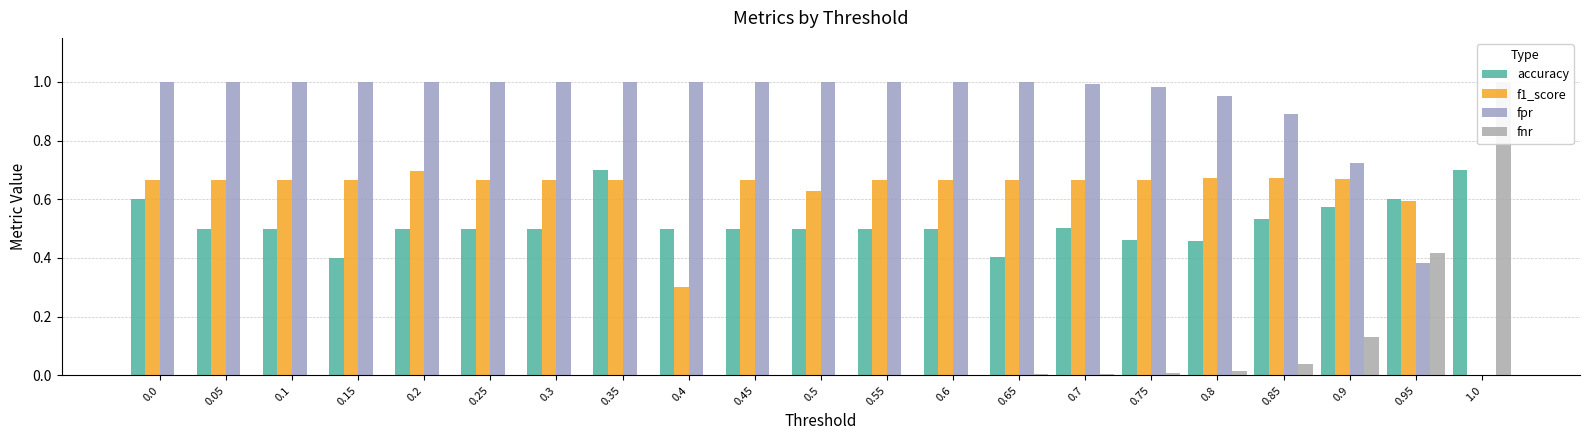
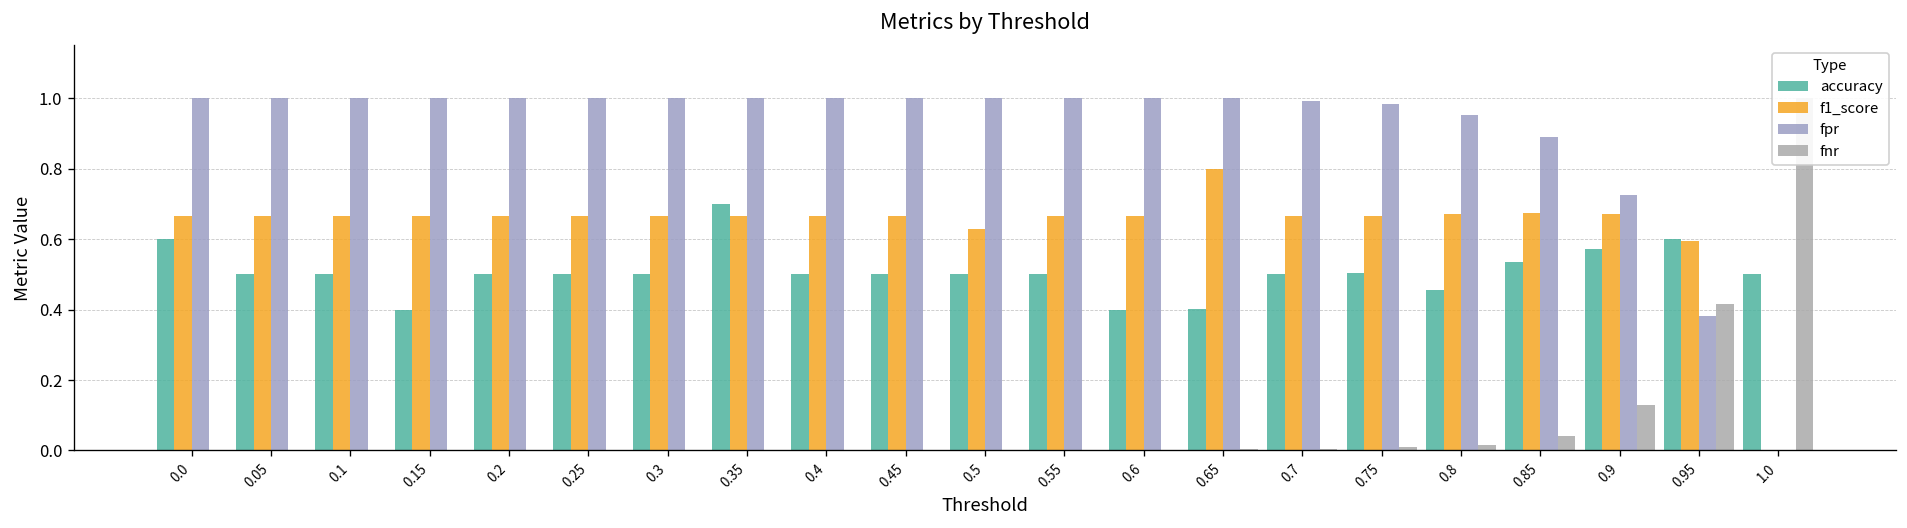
f1_score, 0.2: 0.70 -> 0.67
f1_score, 0.4: 0.30 -> 0.67
accuracy, 0.6: 0.5 -> 0.4
f1_score, 0.65: 0.66 -> 0.80
accuracy, 0.75: 0.46 -> 0.50
accuracy, 1.0: 0.7 -> 0.5
